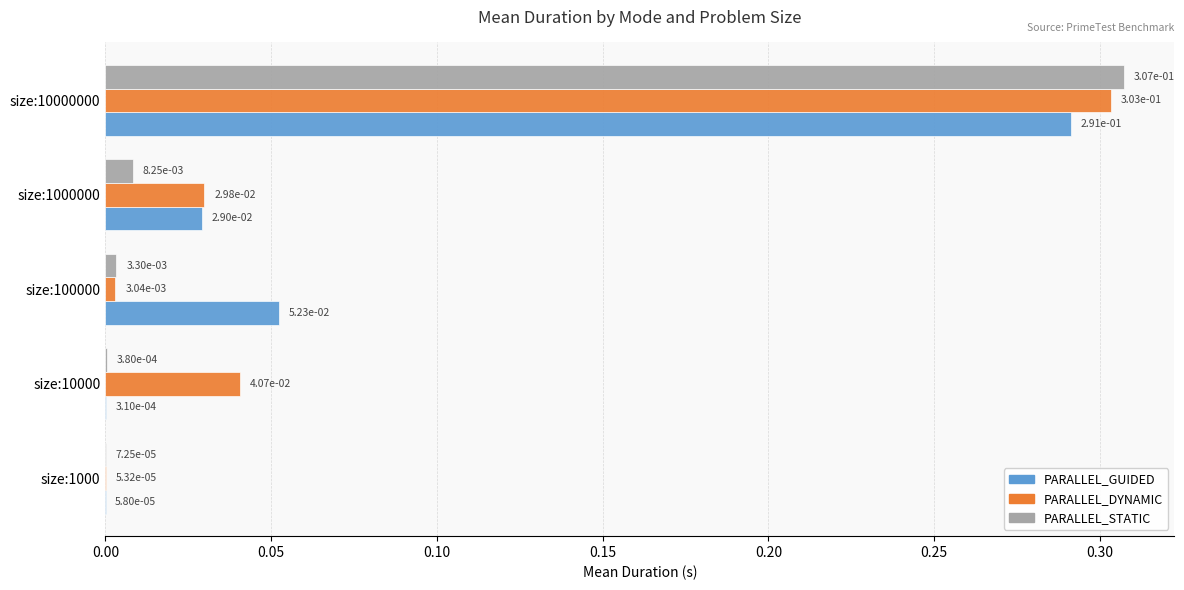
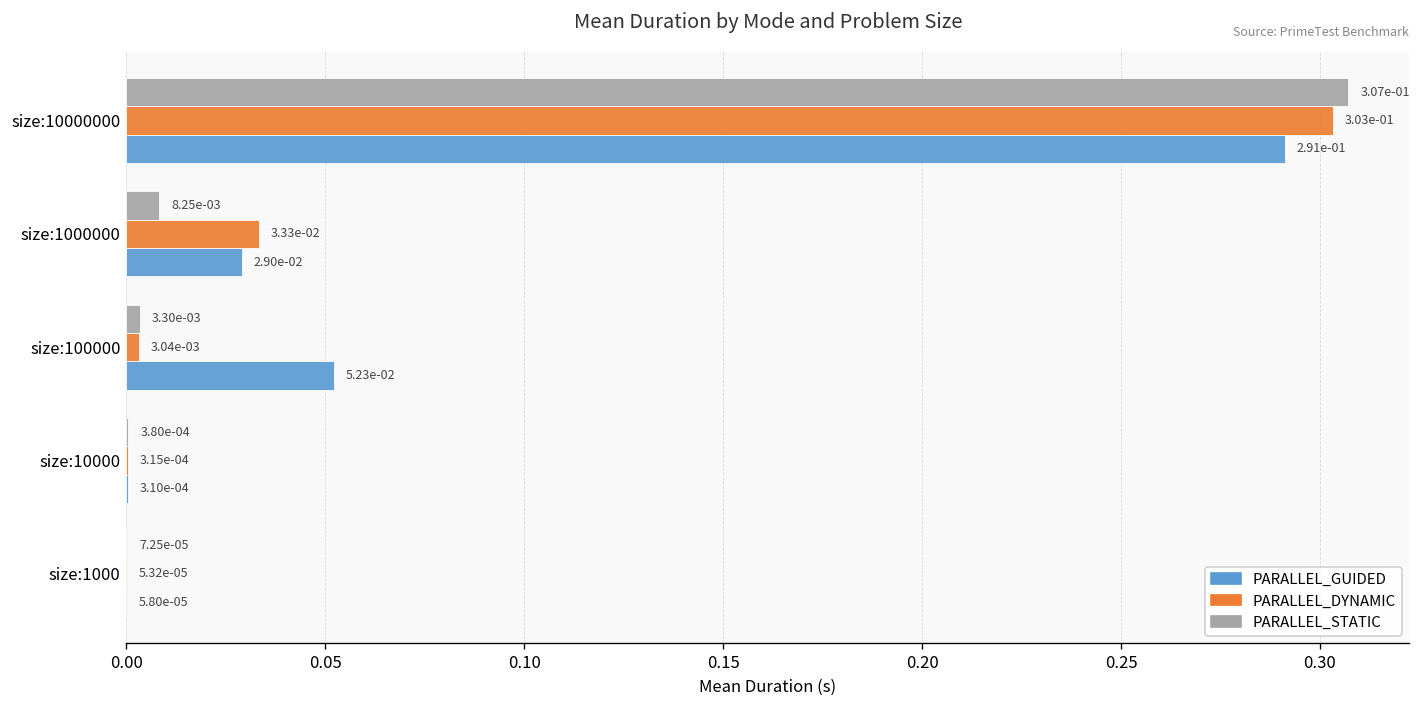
PARALLEL_DYNAMIC, size:1000000: 2.98e-02 -> 3.33e-02
PARALLEL_DYNAMIC, size:10000: 4.07e-02 -> 3.15e-04
